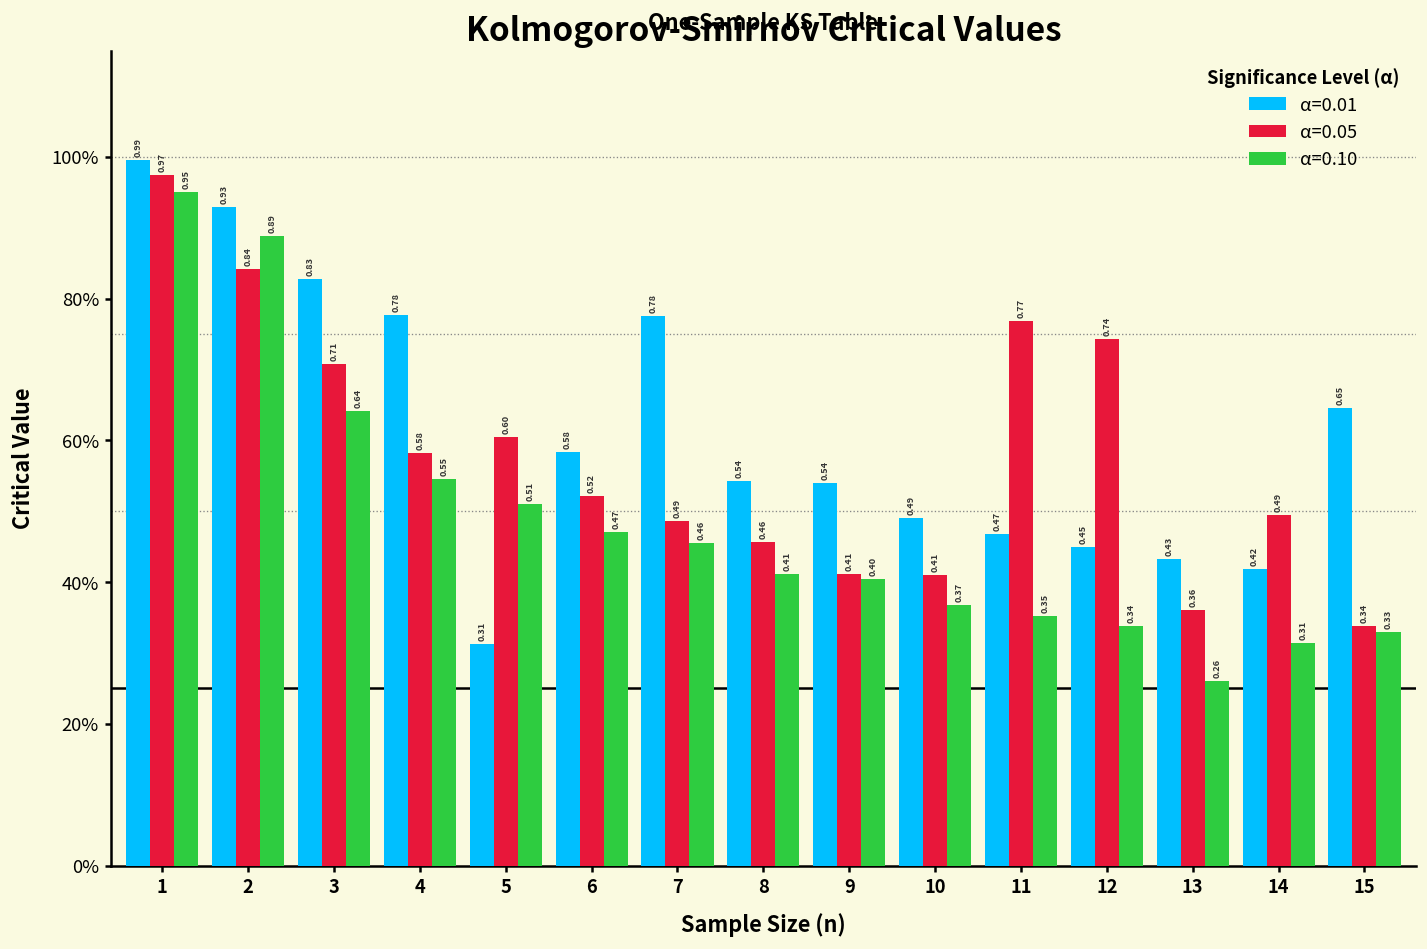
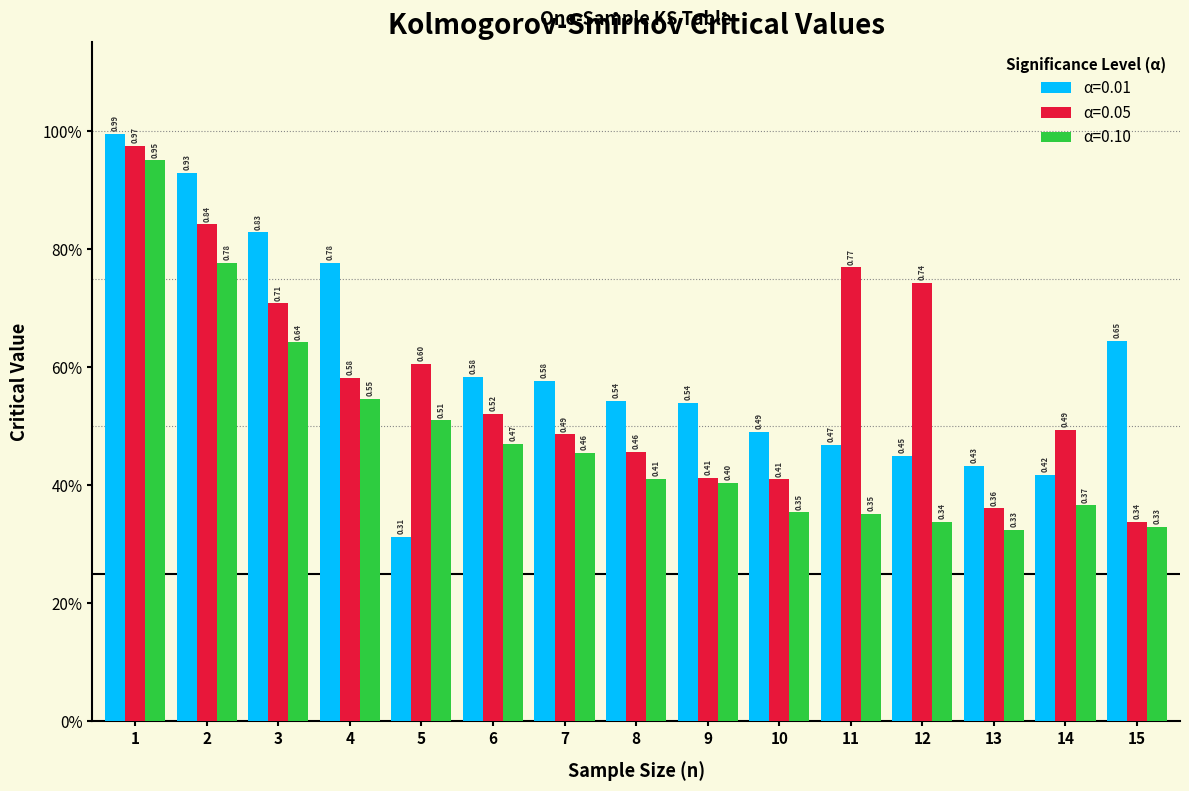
α=0.10, 2: 0.89 -> 0.78
α=0.01, 7: 0.78 -> 0.58
α=0.10, 10: 0.37 -> 0.35
α=0.10, 13: 0.26 -> 0.33
α=0.10, 14: 0.31 -> 0.37
